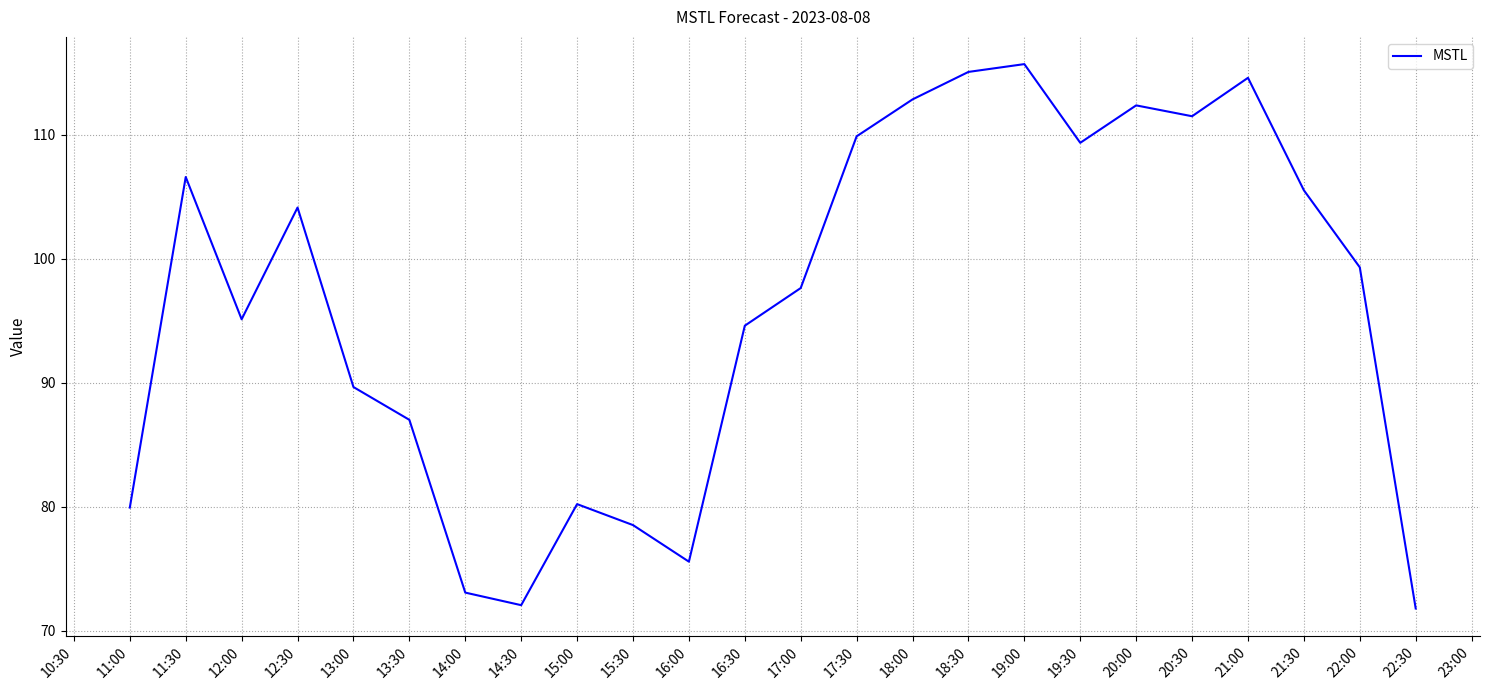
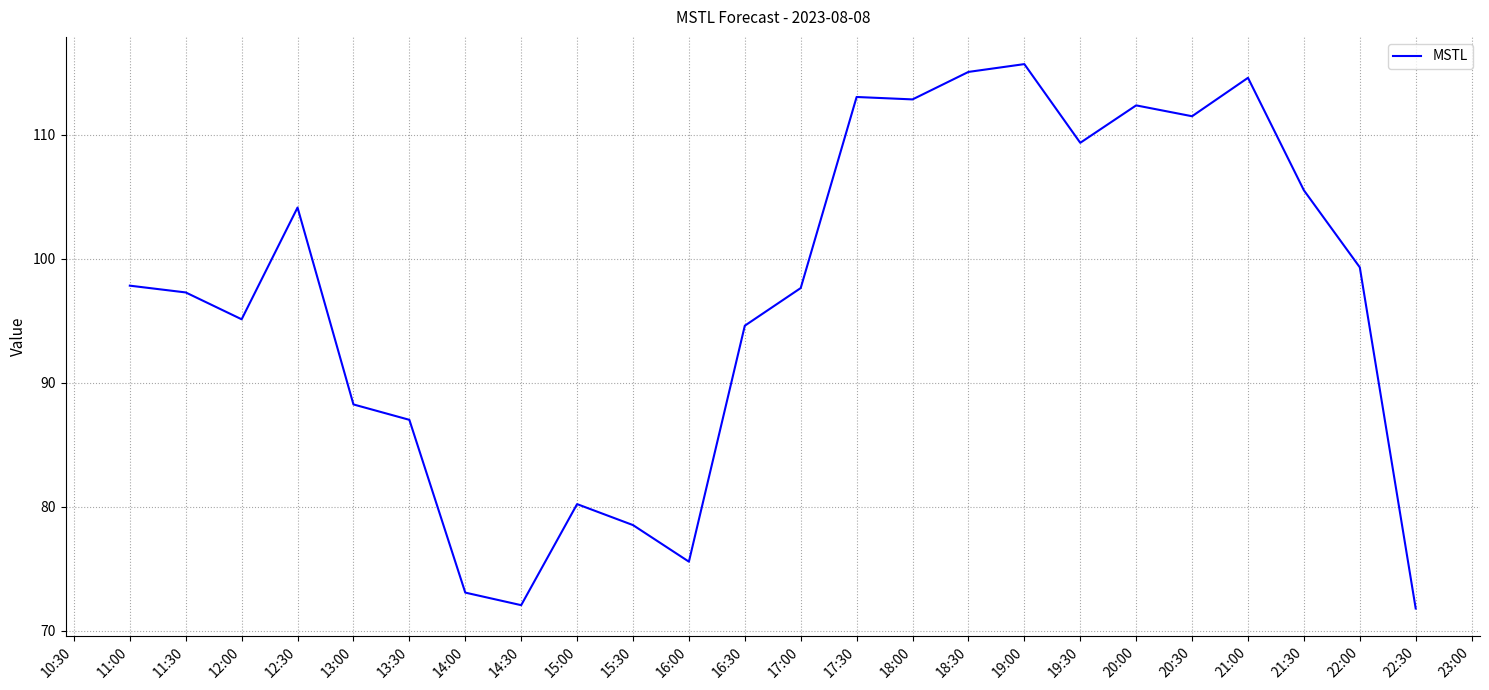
11:00: 79.9 -> 97.8
11:30: 106.6 -> 97.3
13:00: 89.7 -> 88.3
17:30: 109.9 -> 113.0
